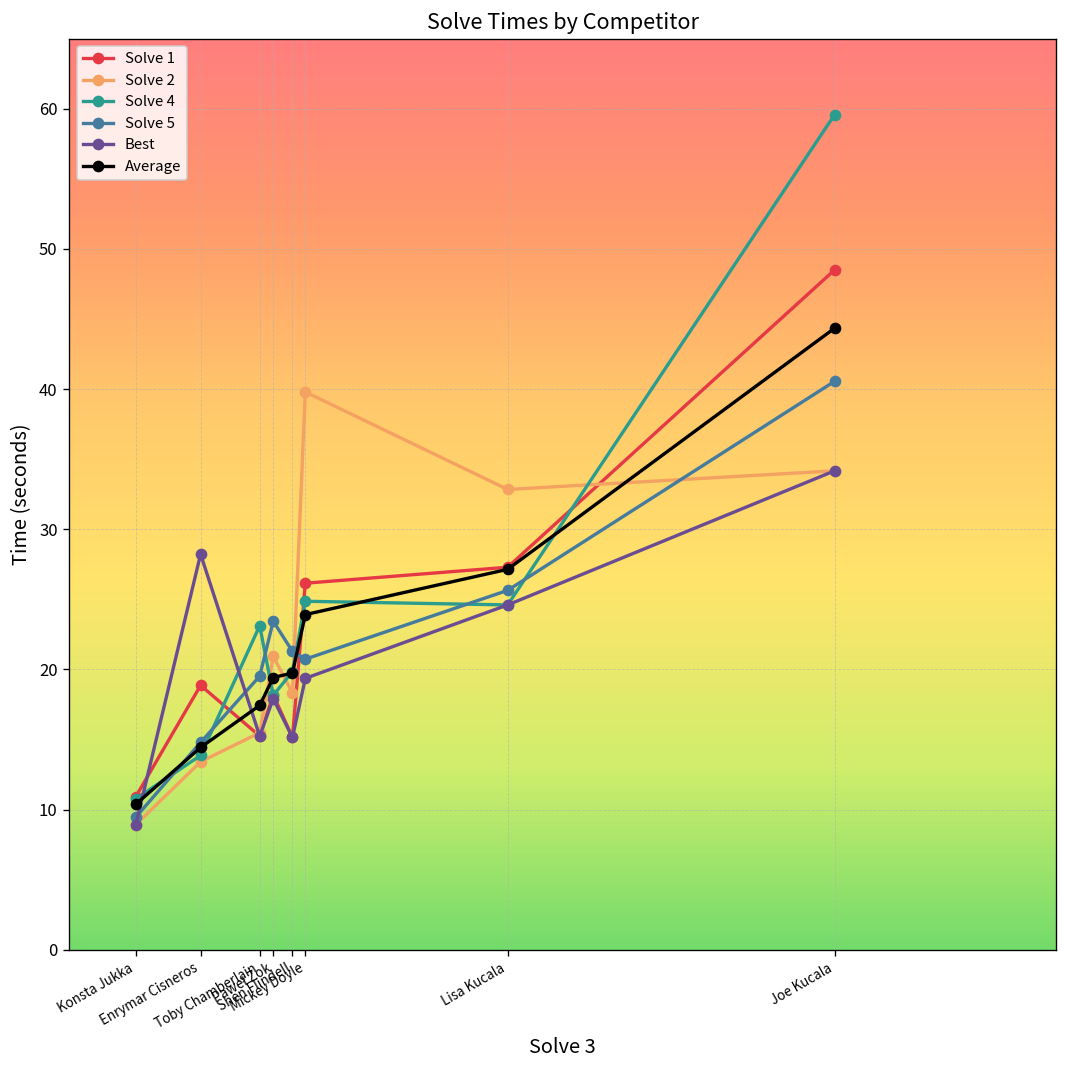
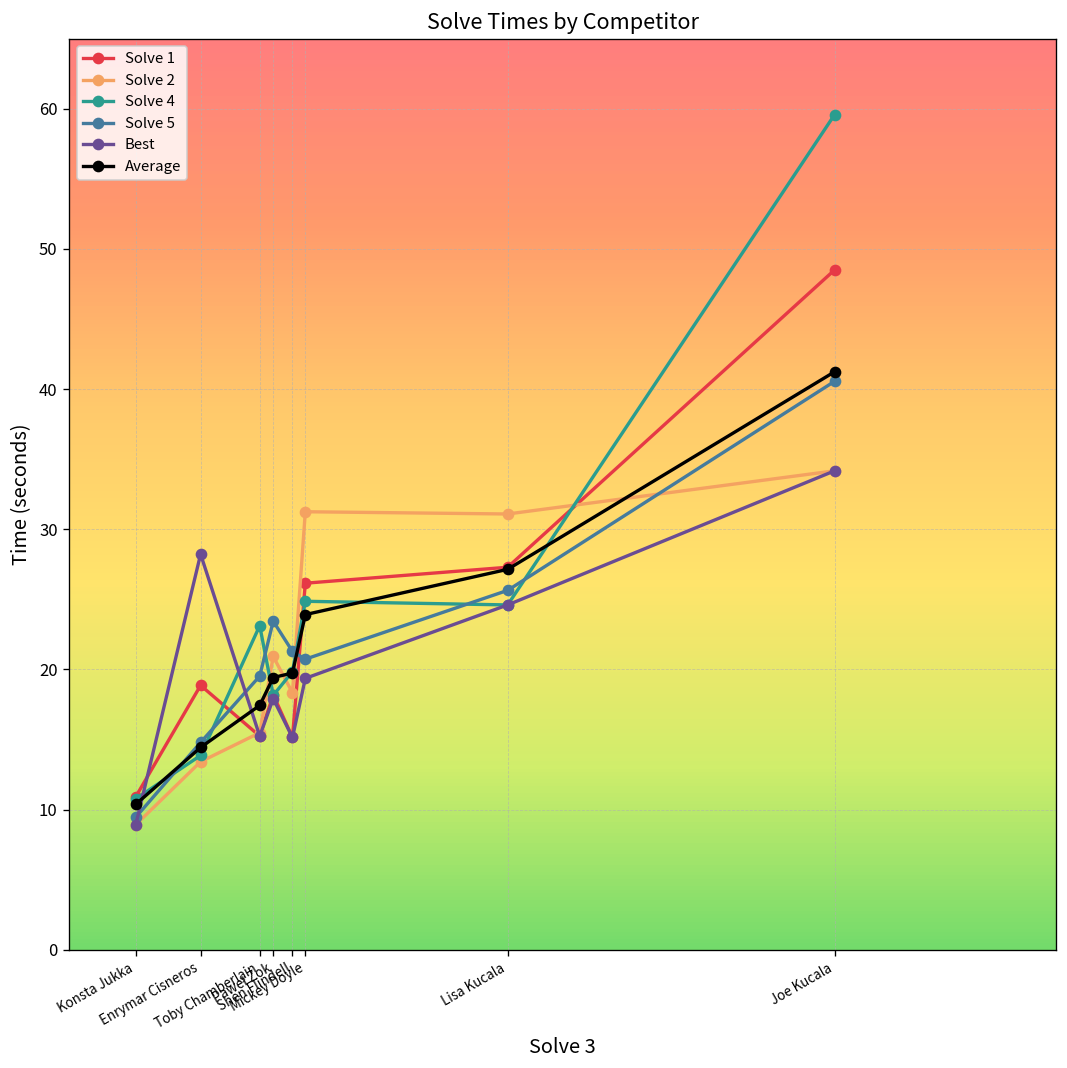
Solve 2, Mickey Doyle: 39.8 -> 31.3
Solve 2, Lisa Kucala: 32.8 -> 31.1
Average, Joe Kucala: 44.4 -> 41.2
